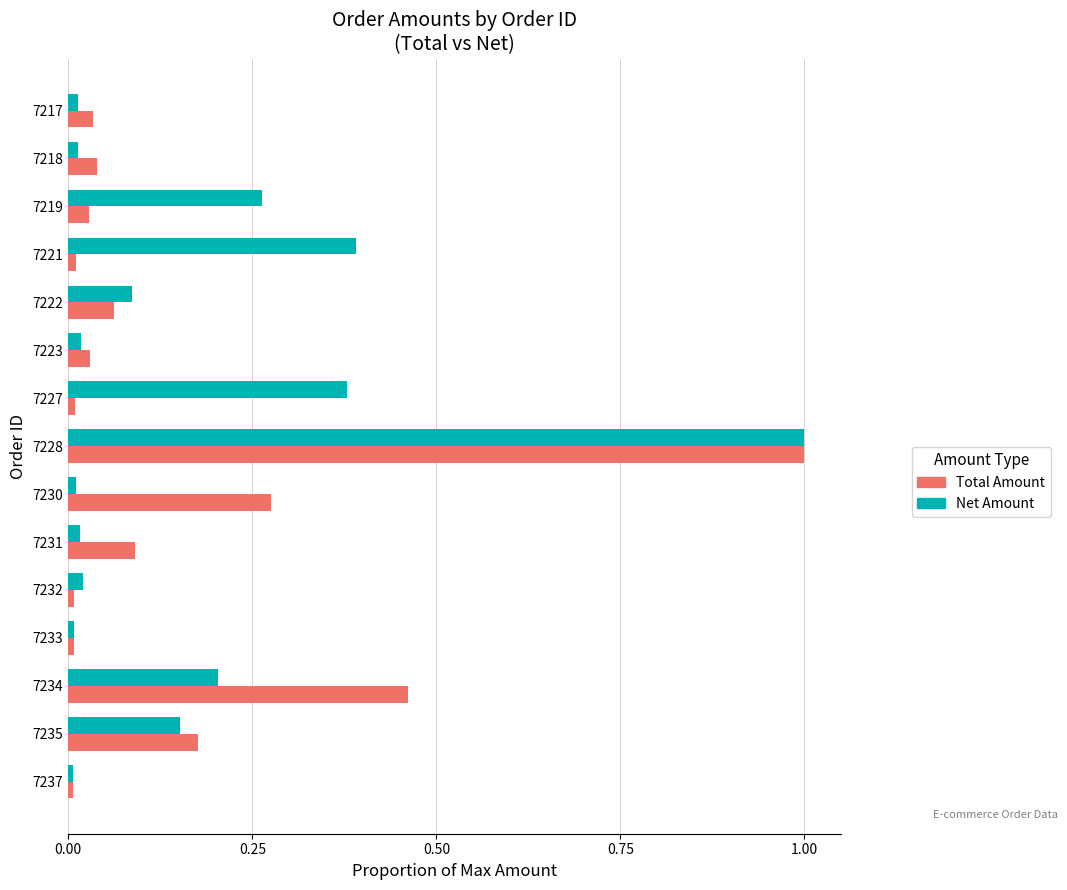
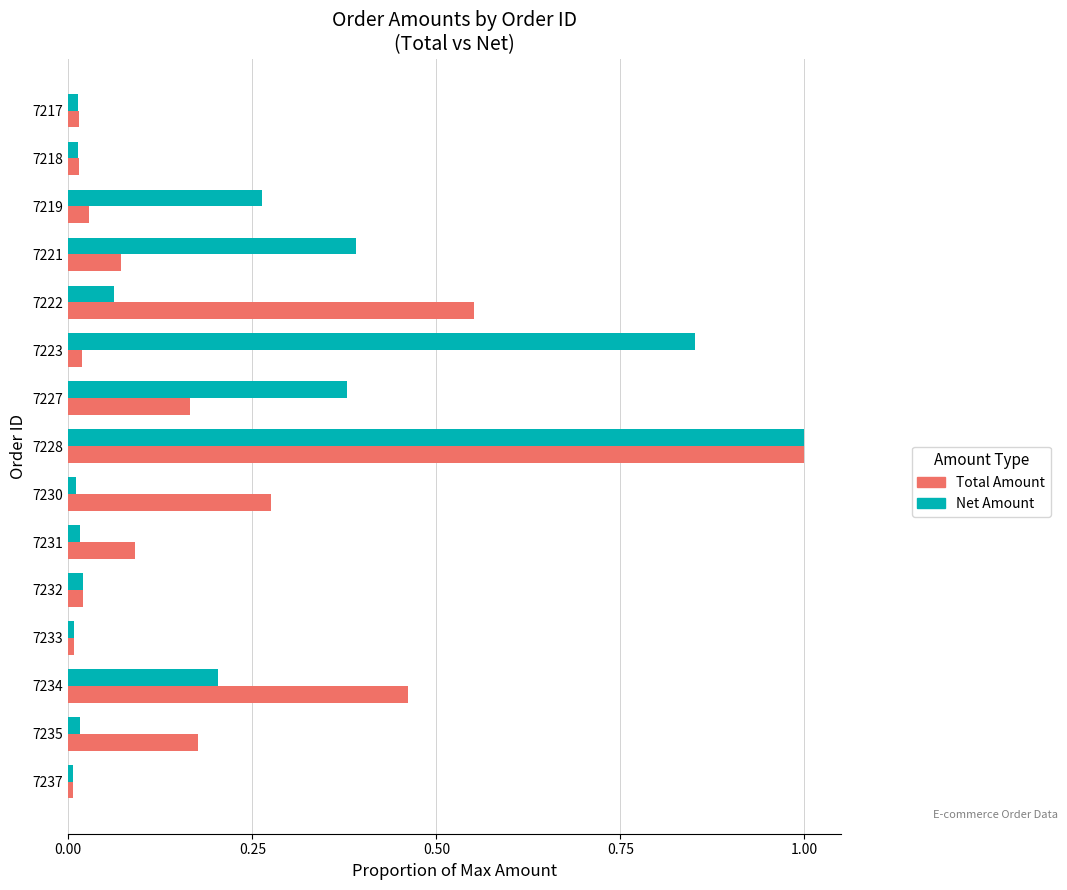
Total Amount, 7217: 0.03 -> 0.01
Total Amount, 7218: 0.04 -> 0.01
Total Amount, 7221: 0.01 -> 0.07
Net Amount, 7222: 0.09 -> 0.06
Total Amount, 7222: 0.06 -> 0.55
Net Amount, 7223: 0.02 -> 0.85
Total Amount, 7223: 0.03 -> 0.02
Total Amount, 7227: 0.01 -> 0.17
Total Amount, 7232: 0.01 -> 0.02
Net Amount, 7235: 0.15 -> 0.02
